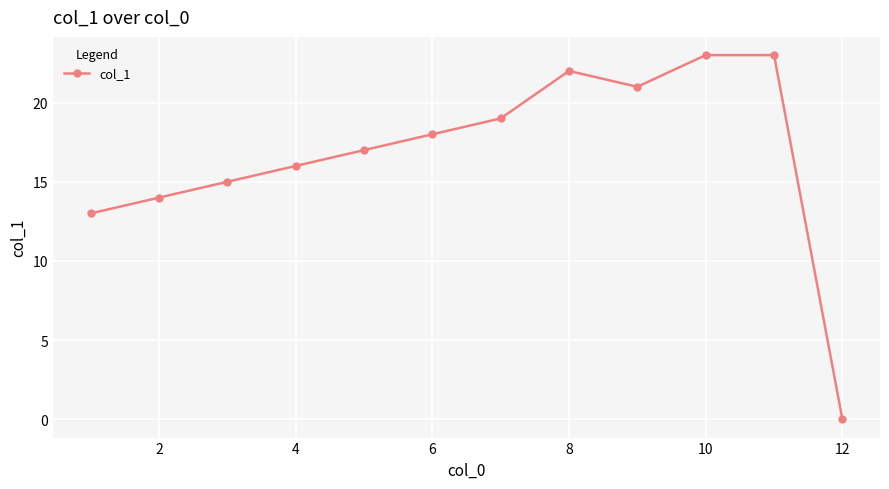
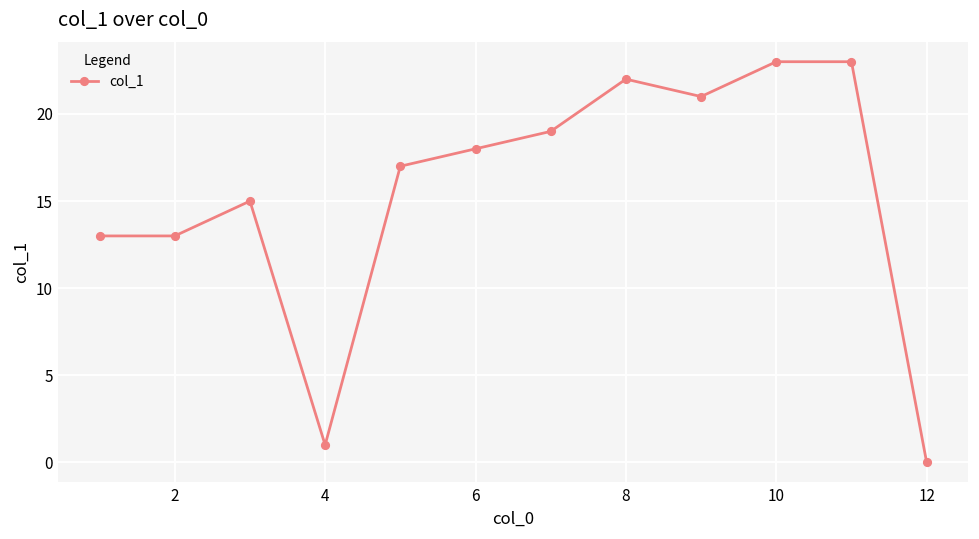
2: 14 -> 13
4: 16 -> 1
